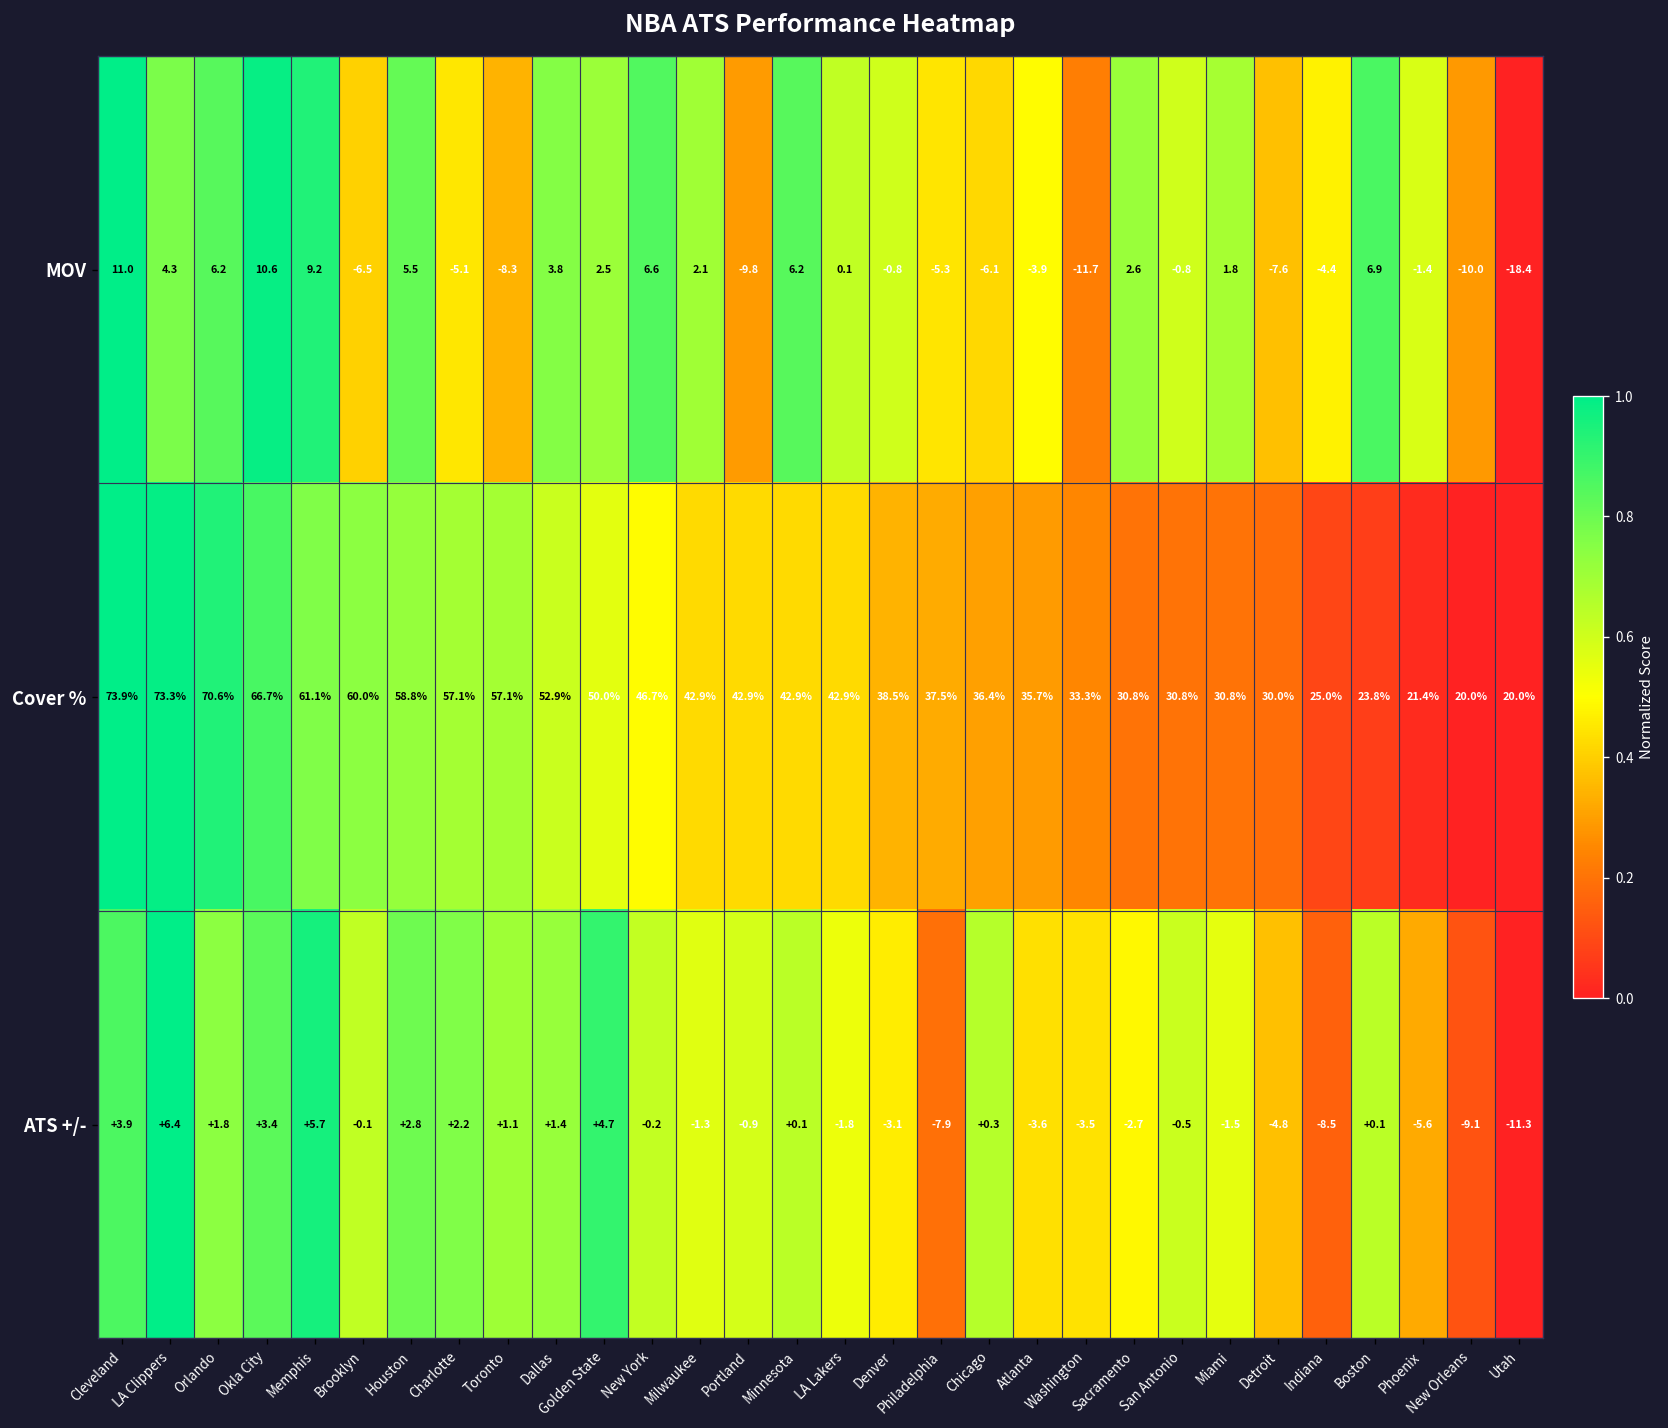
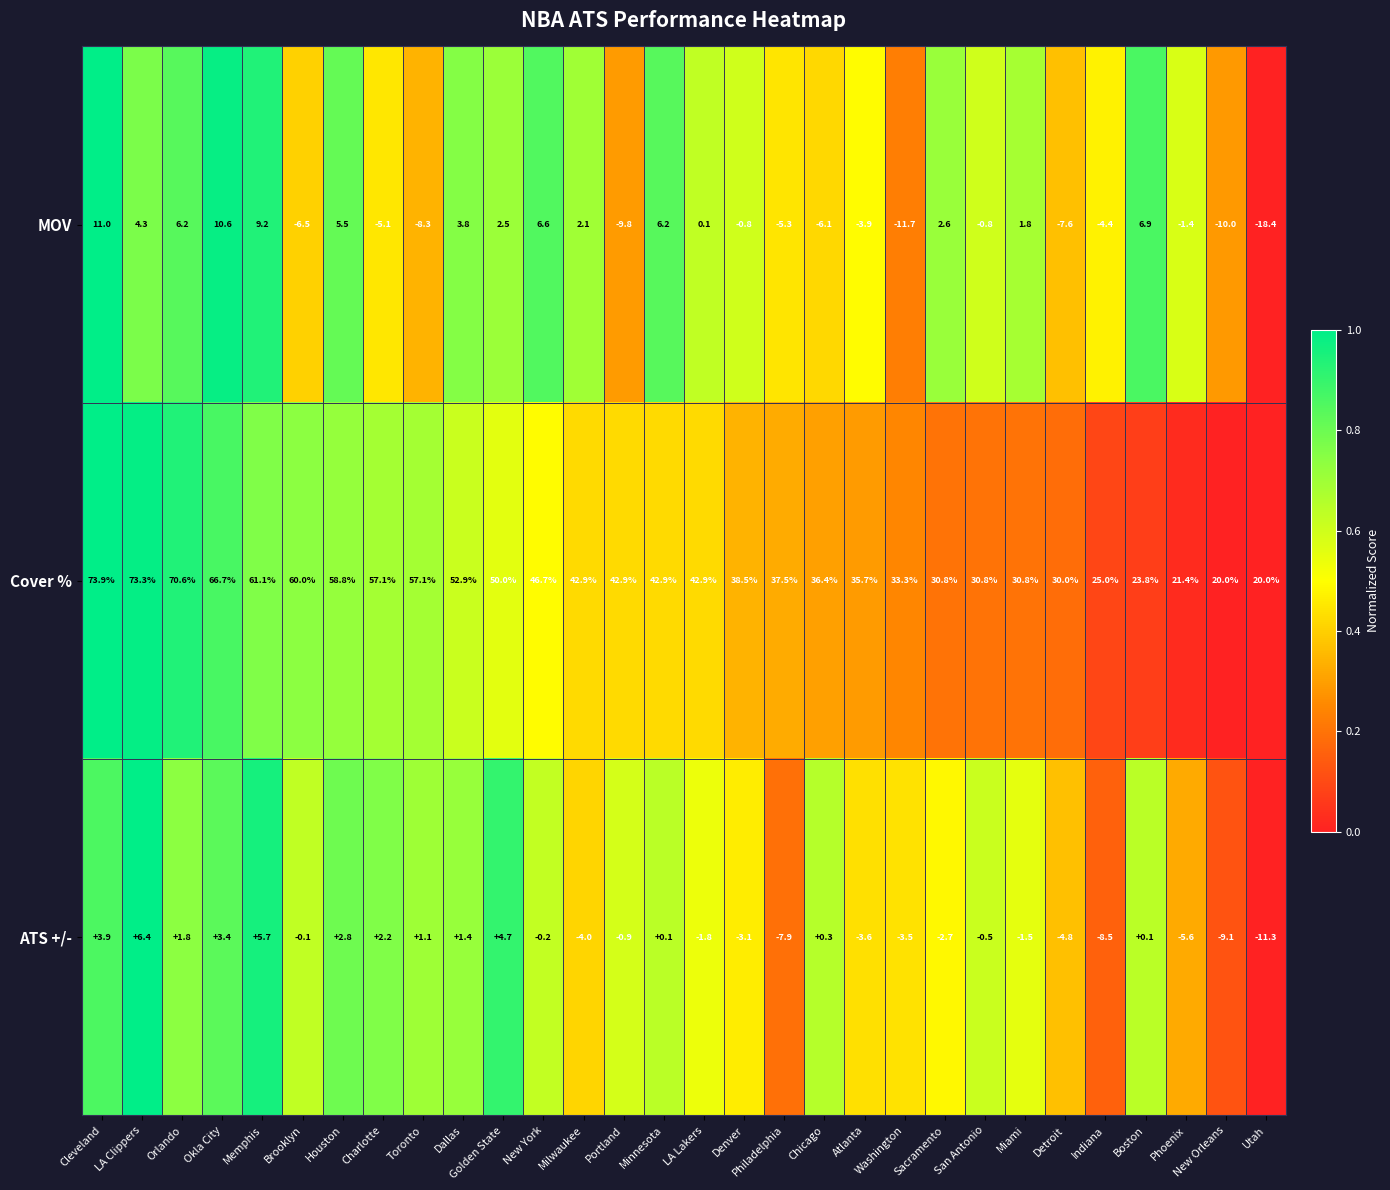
ATS +/-, Milwaukee: -1.3 -> -4.0
